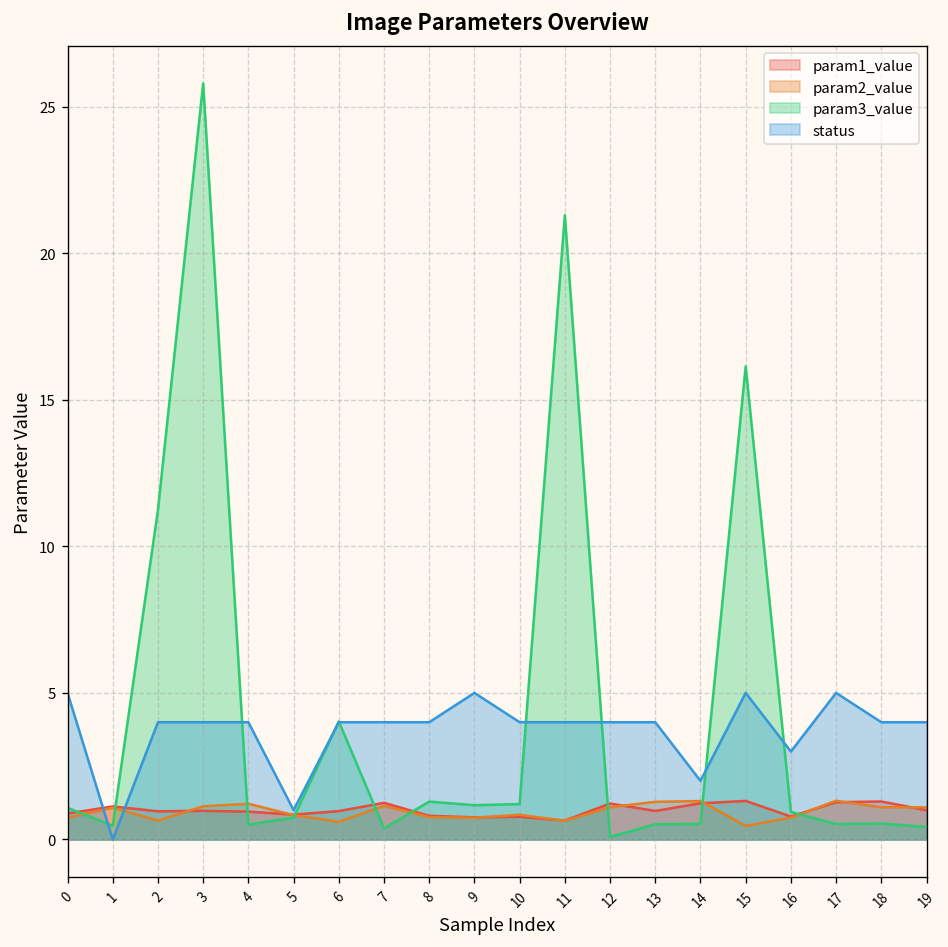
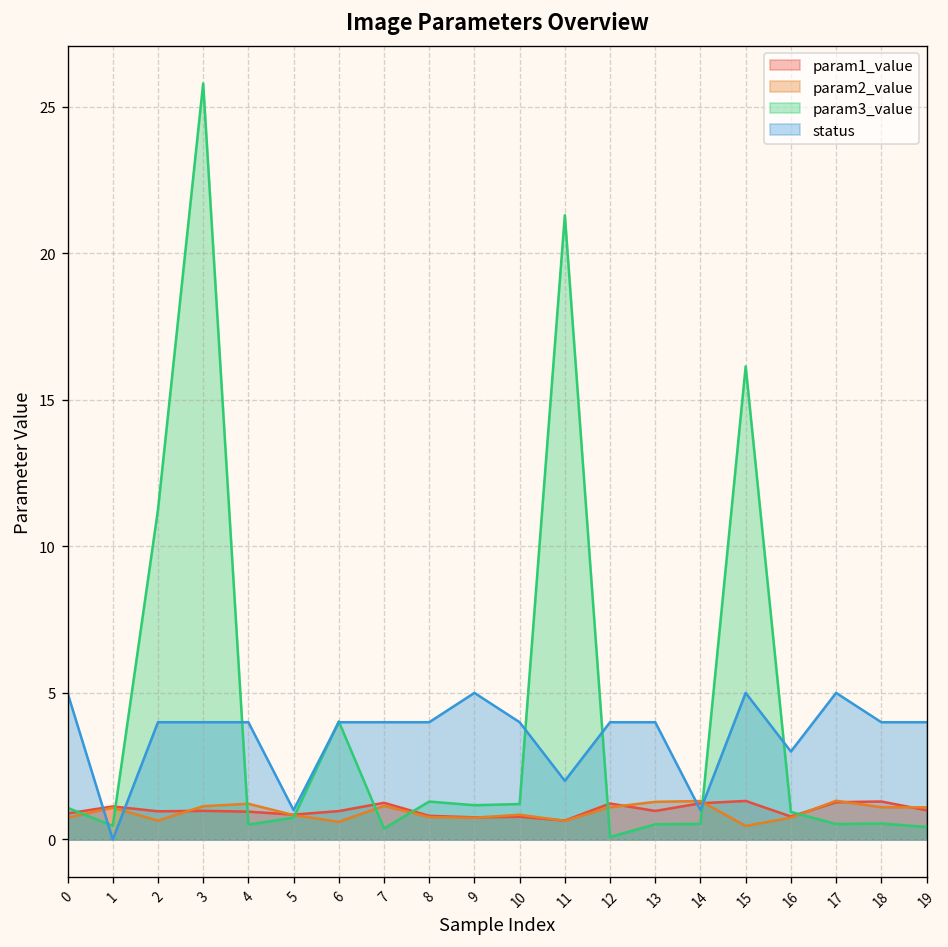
status, 11: 4 -> 2
status, 14: 2 -> 1
